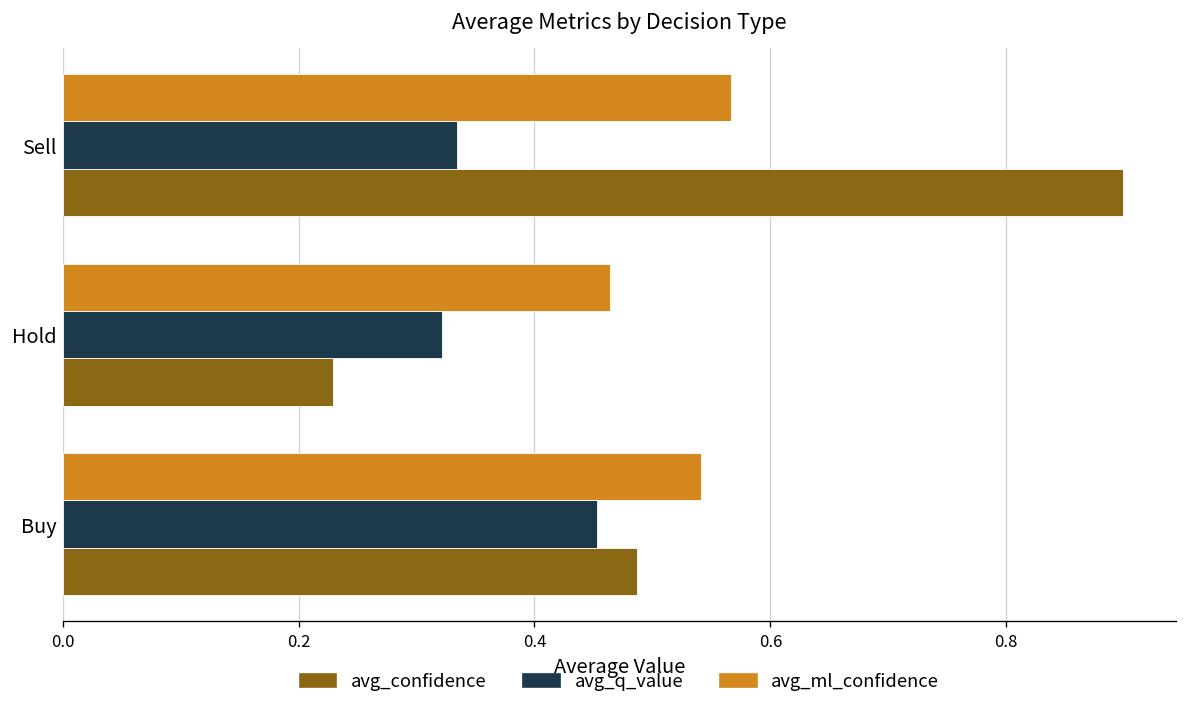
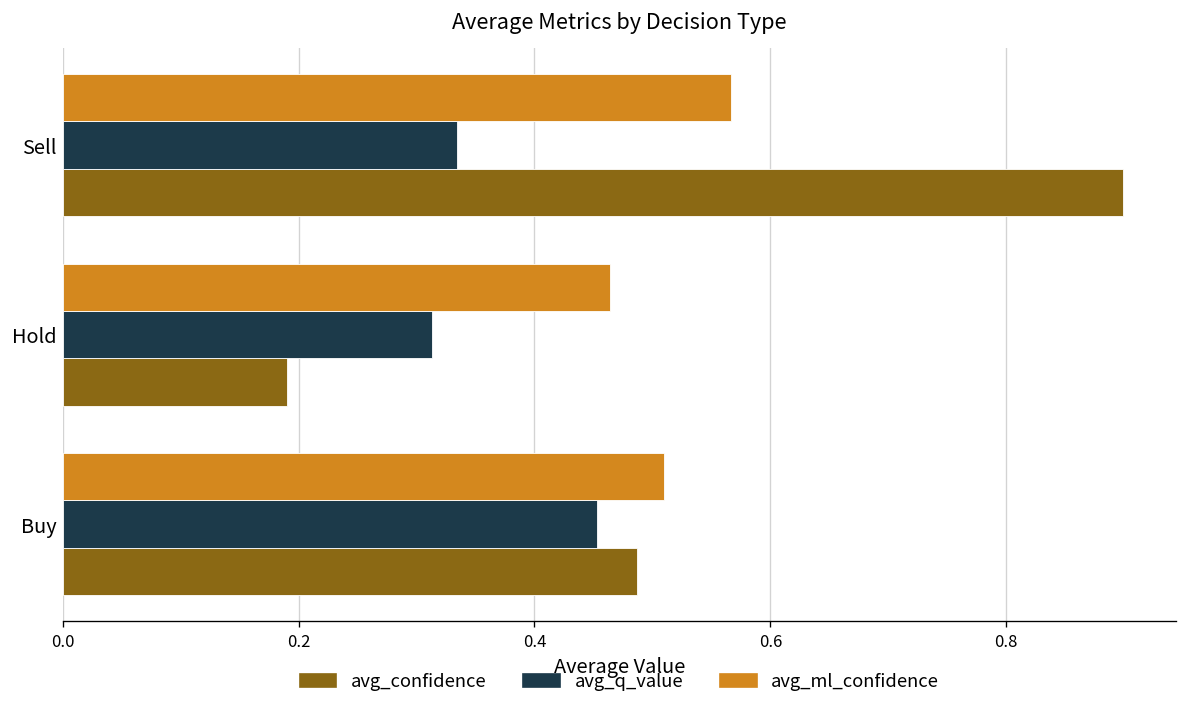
avg_q_value, Hold: 0.32 -> 0.31
avg_confidence, Hold: 0.23 -> 0.19
avg_ml_confidence, Buy: 0.54 -> 0.51
